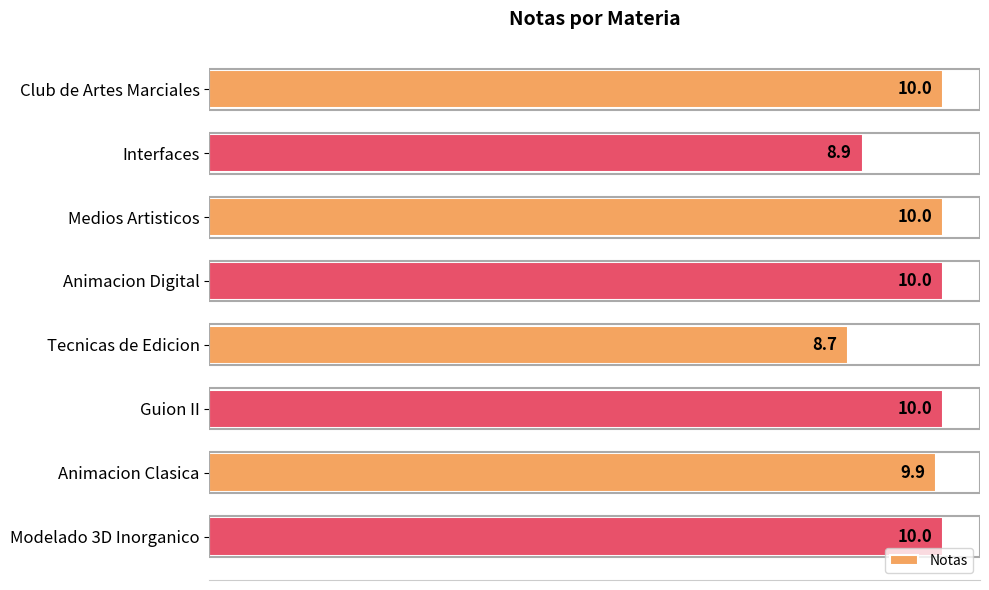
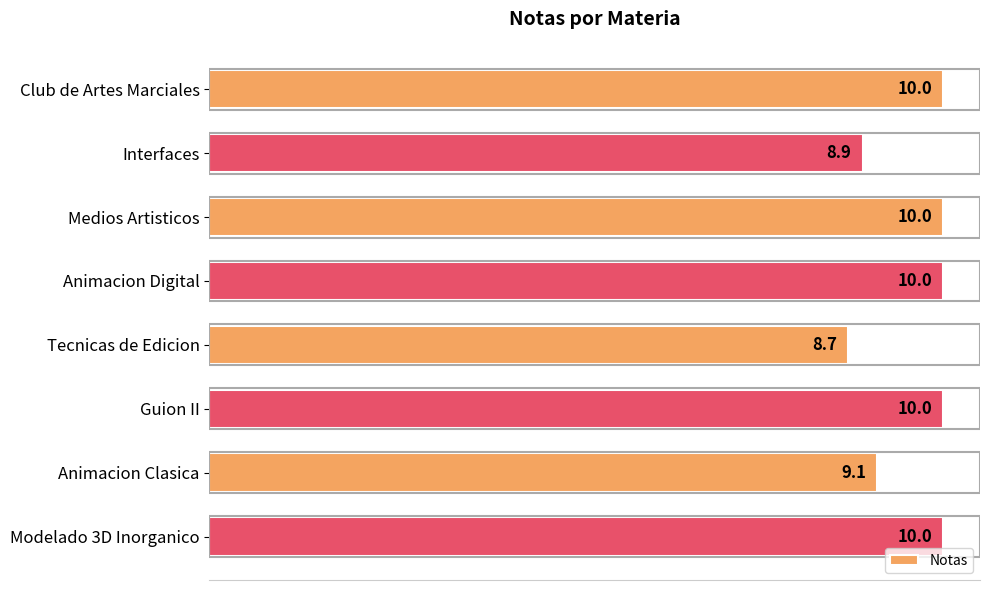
Animacion Clasica: 9.9 -> 9.1
